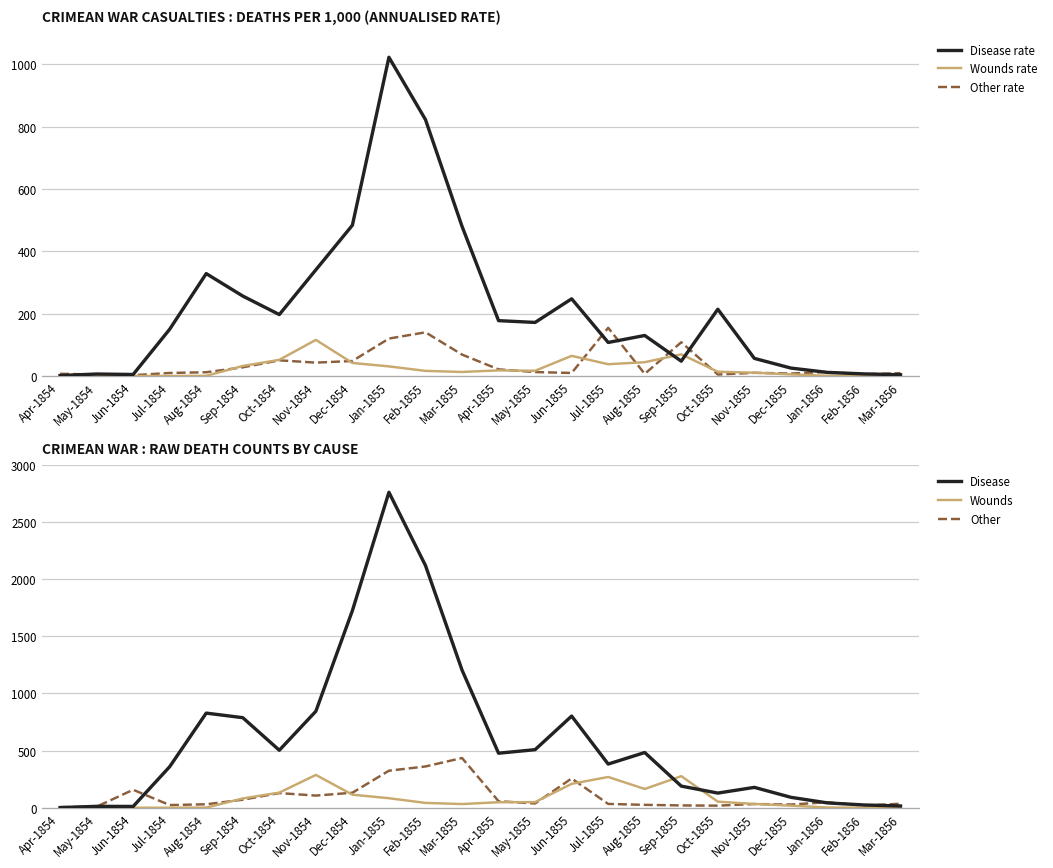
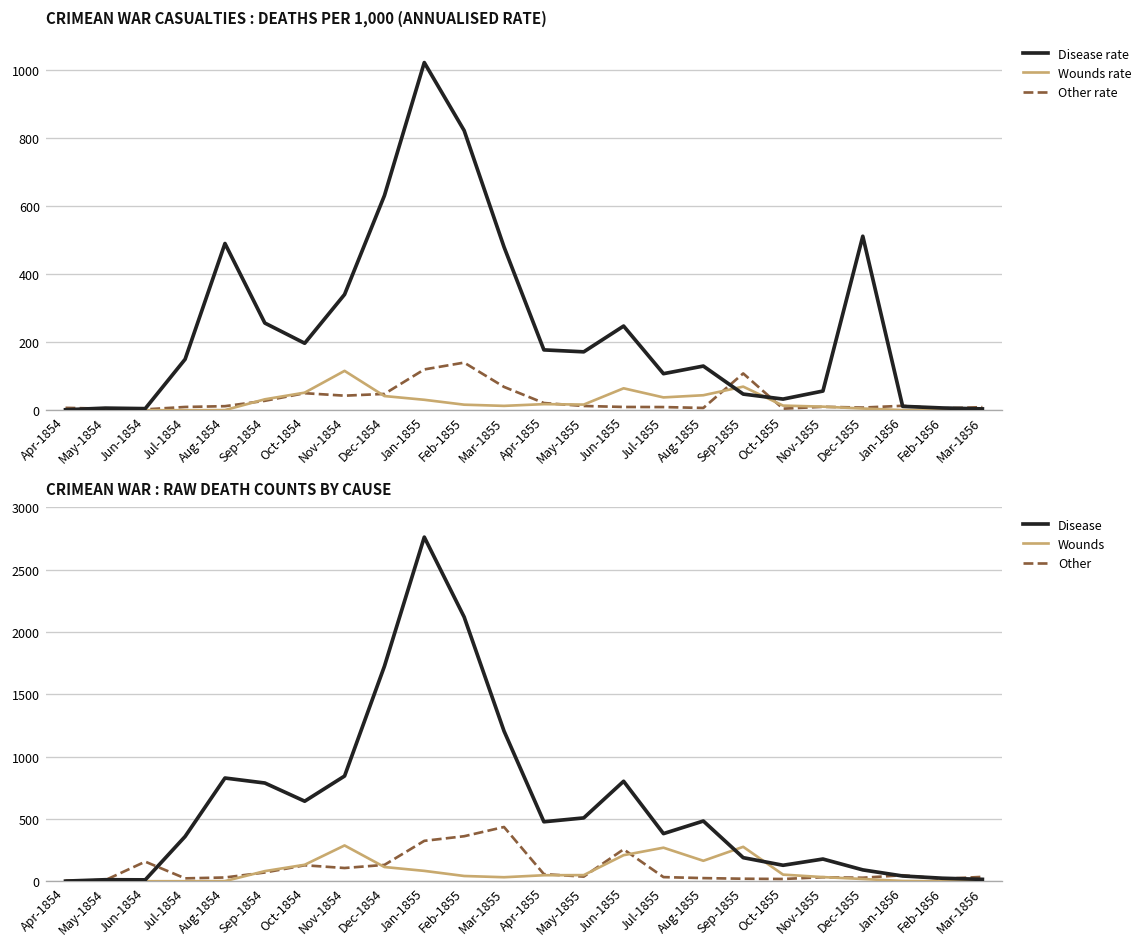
CRIMEAN WAR CASUALTIES : DEATHS PER 1,000 (ANNUALISED RATE), Disease rate, Aug-1854: 330 -> 490
CRIMEAN WAR CASUALTIES : DEATHS PER 1,000 (ANNUALISED RATE), Disease rate, Dec-1854: 480 -> 630
CRIMEAN WAR CASUALTIES : DEATHS PER 1,000 (ANNUALISED RATE), Other rate, Jul-1855: 150 -> 10
CRIMEAN WAR CASUALTIES : DEATHS PER 1,000 (ANNUALISED RATE), Disease rate, Oct-1855: 210 -> 30
CRIMEAN WAR CASUALTIES : DEATHS PER 1,000 (ANNUALISED RATE), Disease rate, Dec-1855: 30 -> 510
CRIMEAN WAR : RAW DEATH COUNTS BY CAUSE, Disease, Oct-1854: 500 -> 640
